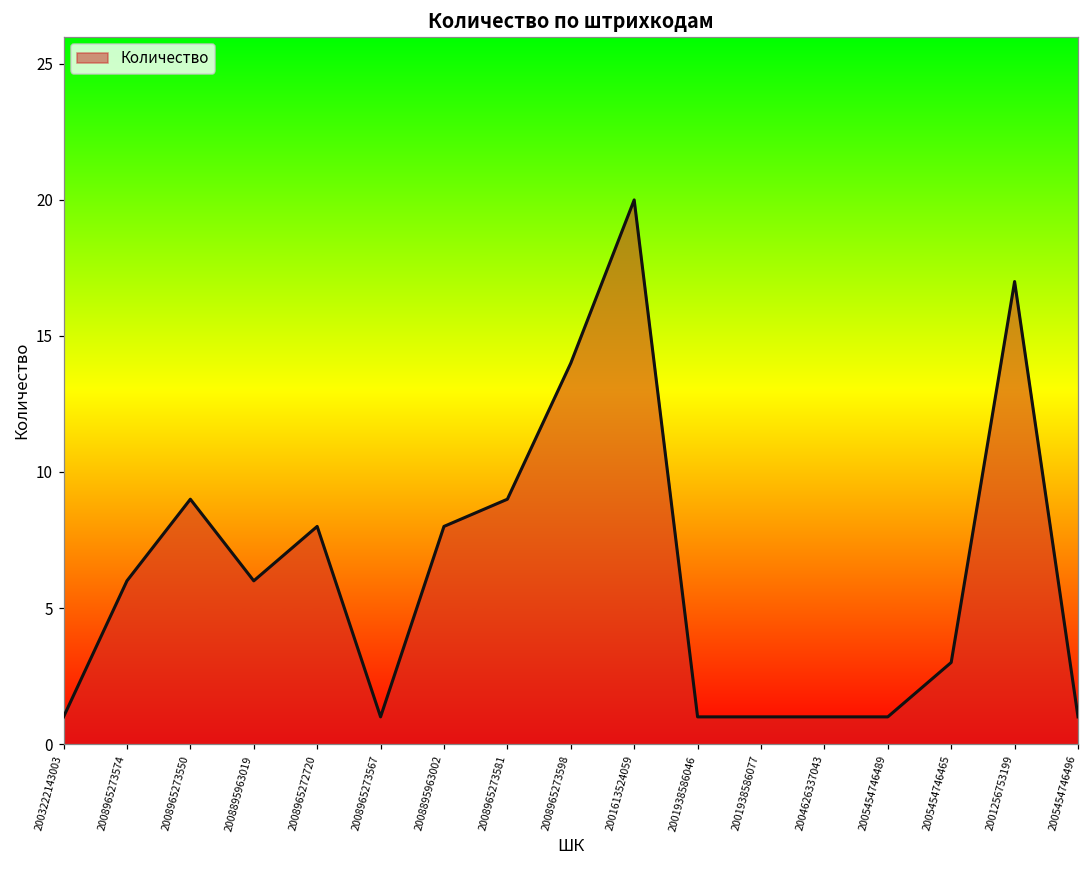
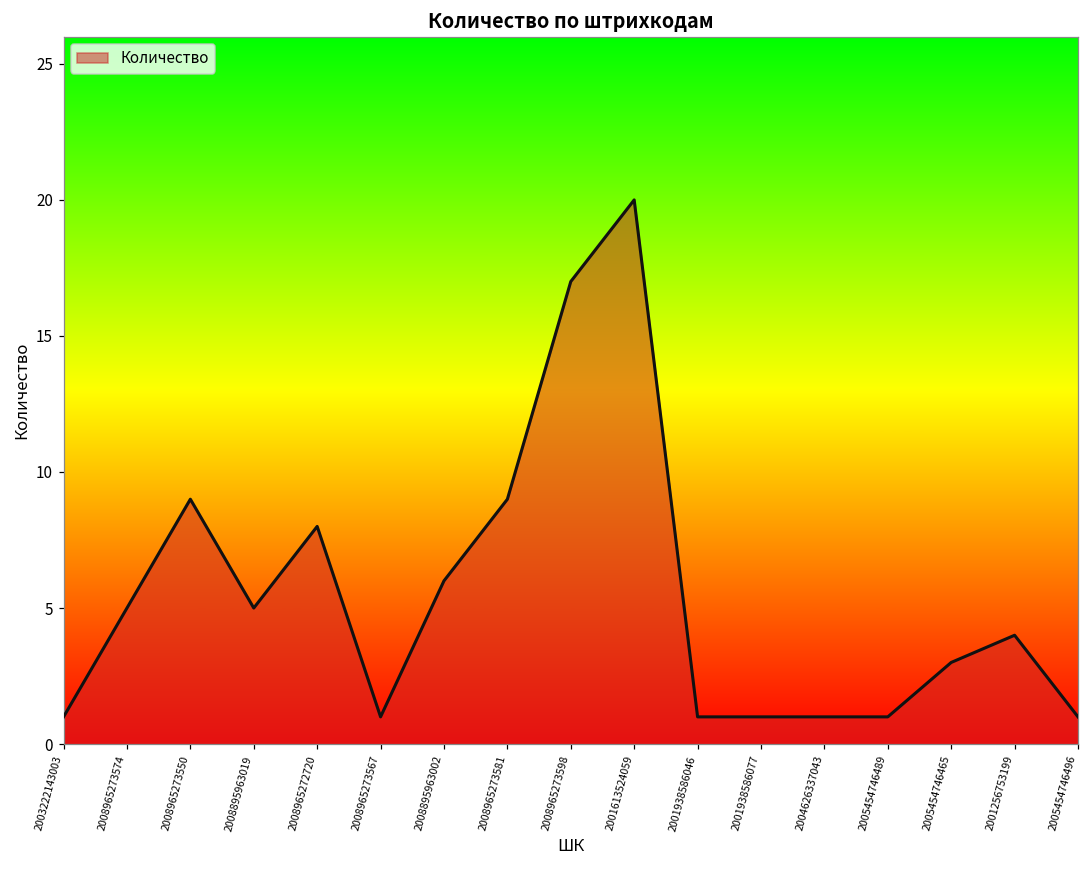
2008965273574: 6 -> 5
2008895963019: 6 -> 5
2008895963002: 8 -> 6
2008965273598: 14 -> 17
2001256753199: 17 -> 4
